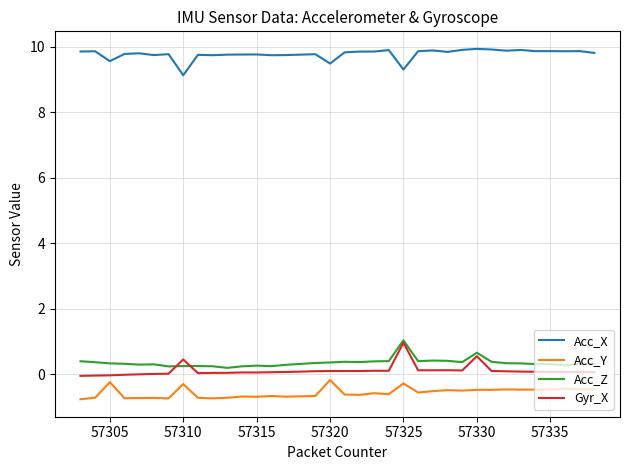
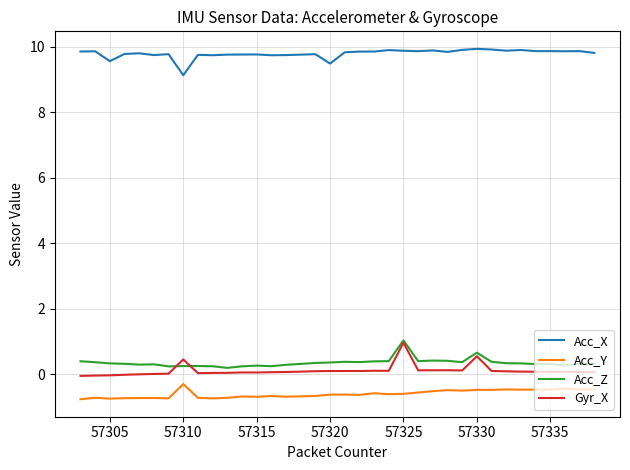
Acc_Y, 57305: -0.2 -> -0.7
Acc_Y, 57320: -0.2 -> -0.6
Acc_X, 57325: 9.3 -> 9.9
Acc_Y, 57325: -0.3 -> -0.6
